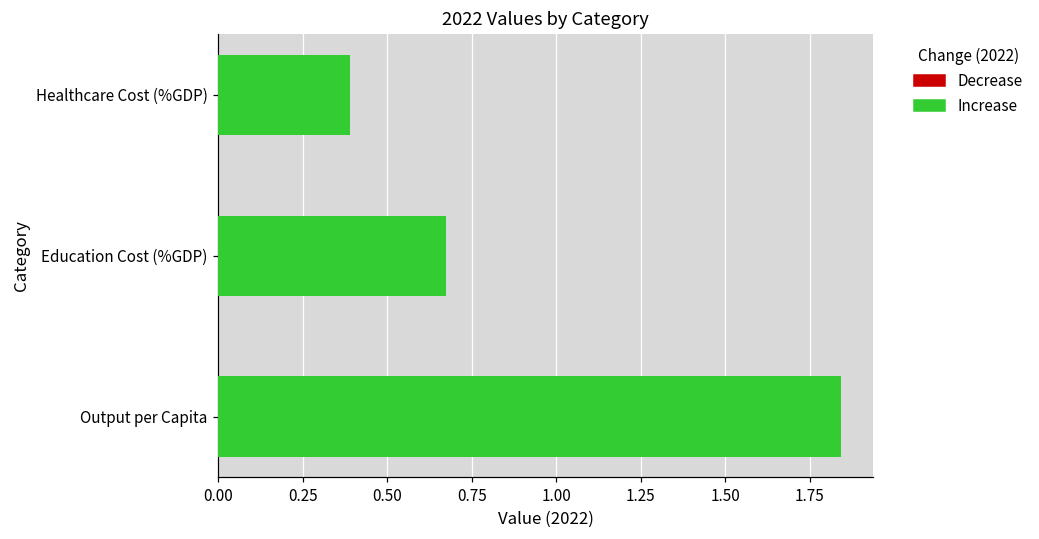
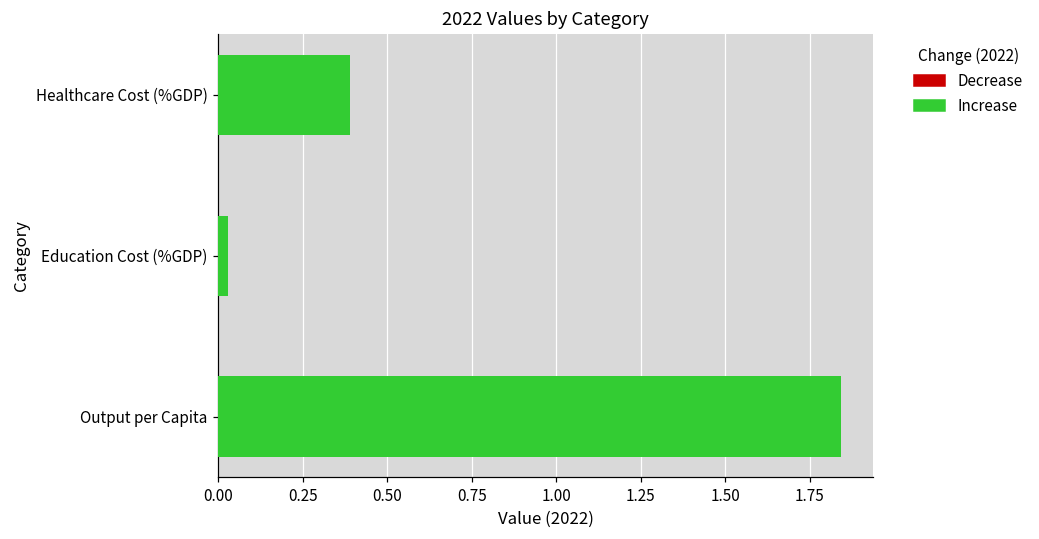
Education Cost (%GDP): 0.67 -> 0.03
